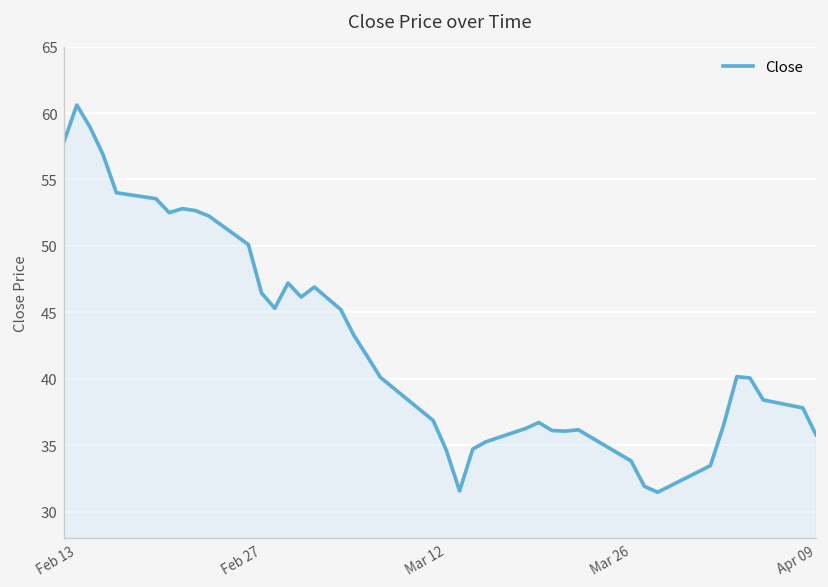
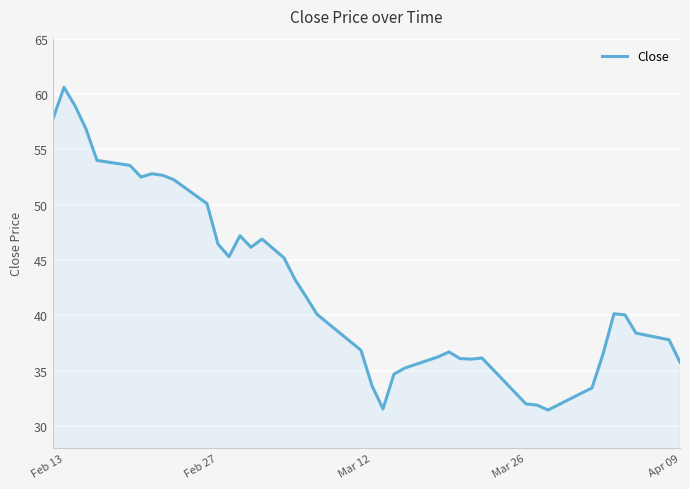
Mar 12: 34.6 -> 33.7
Mar 26: 33.8 -> 32.0
